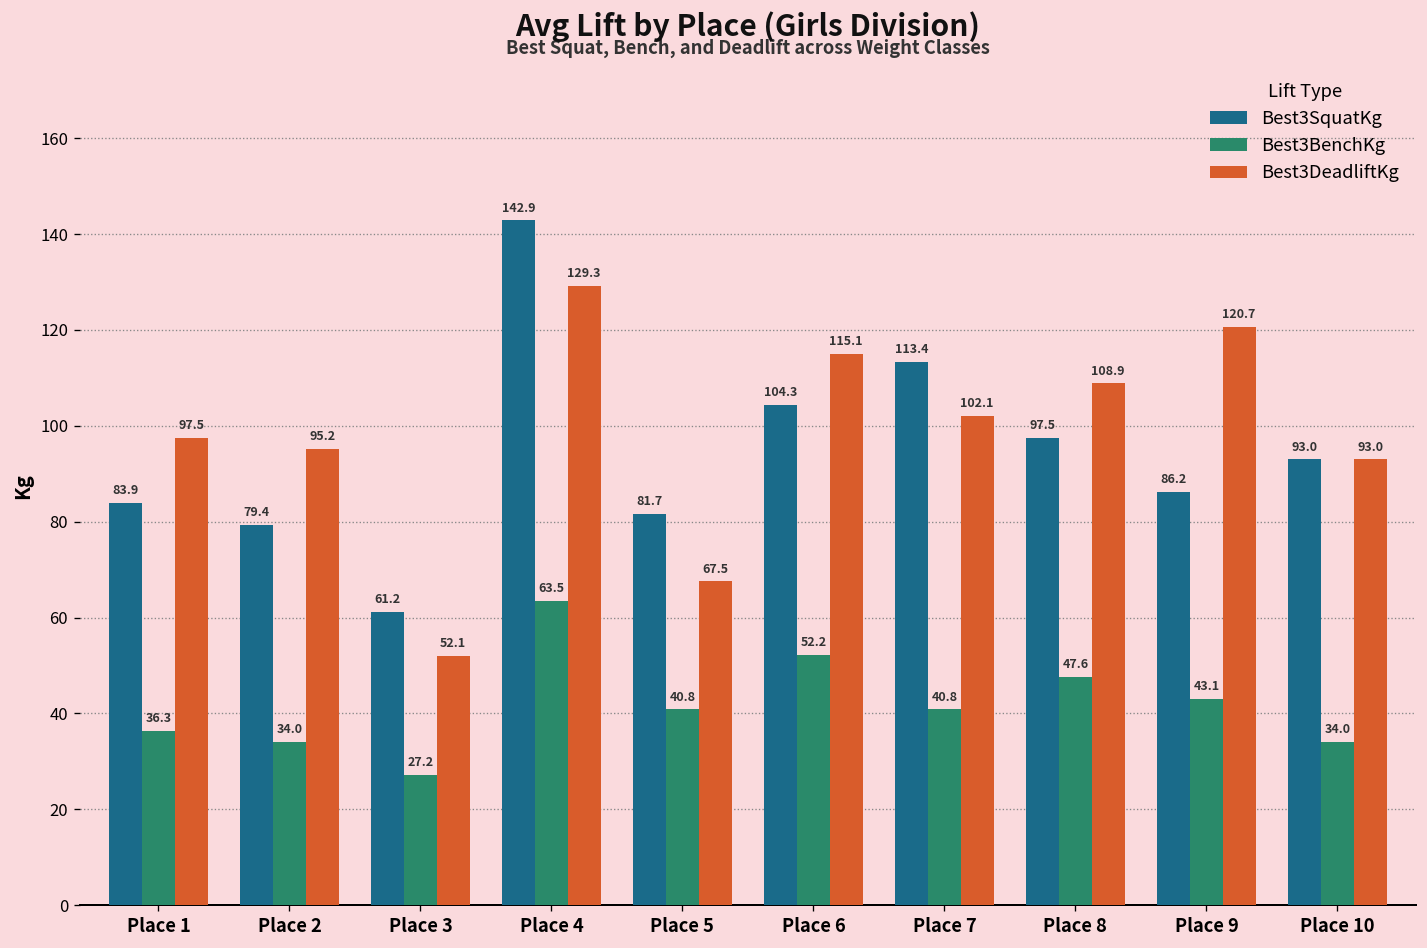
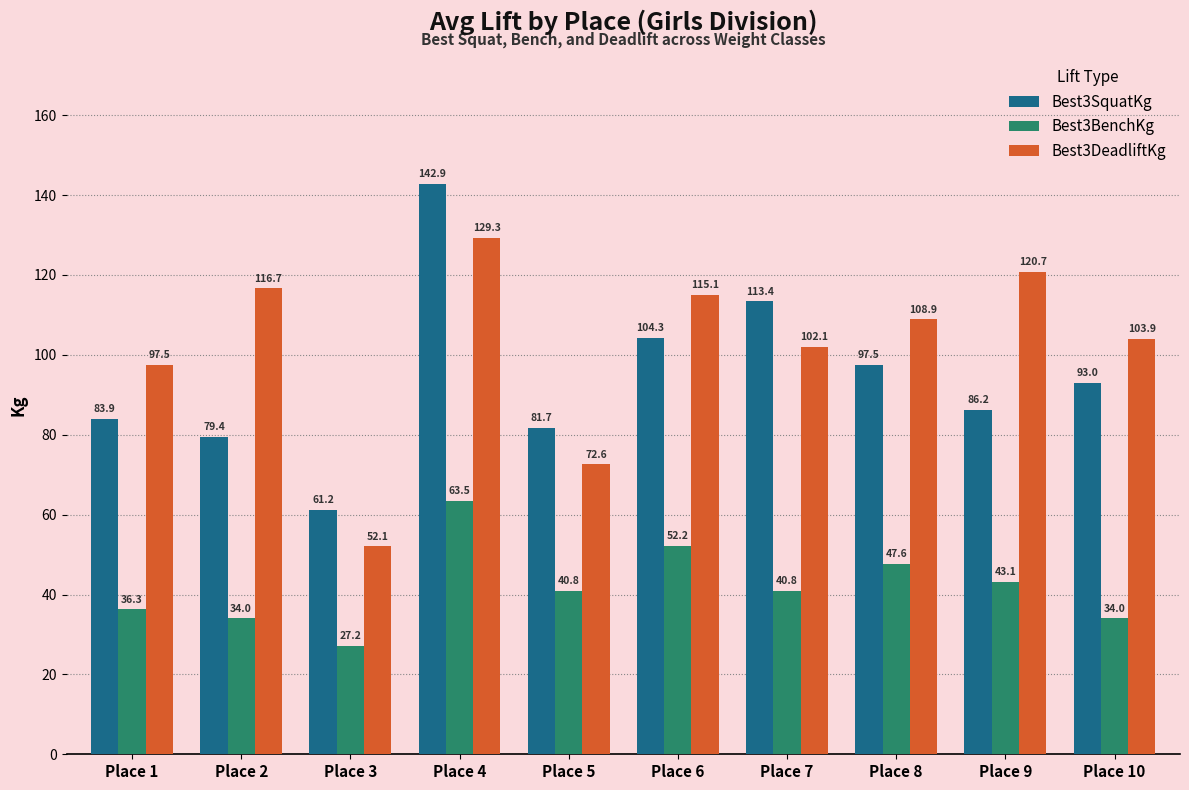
Best3DeadliftKg, Place 2: 95.2 -> 116.7
Best3DeadliftKg, Place 5: 67.5 -> 72.6
Best3DeadliftKg, Place 10: 93.0 -> 103.9
